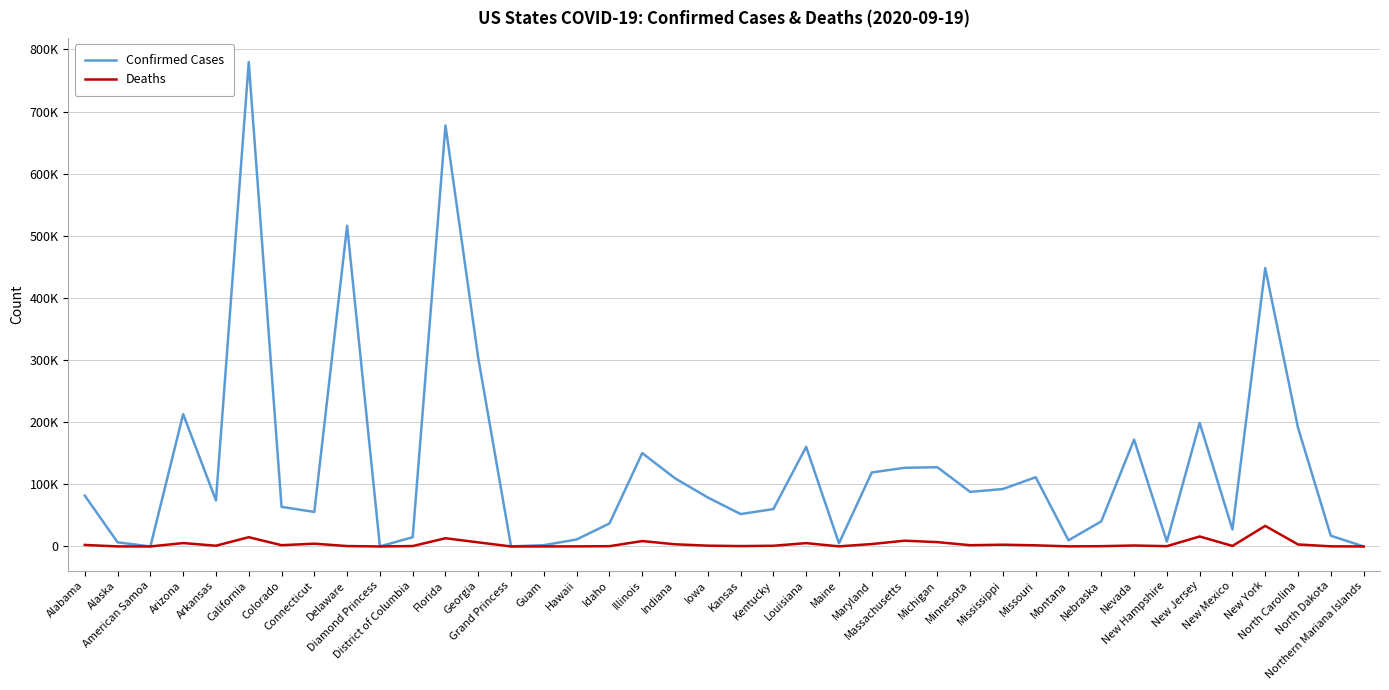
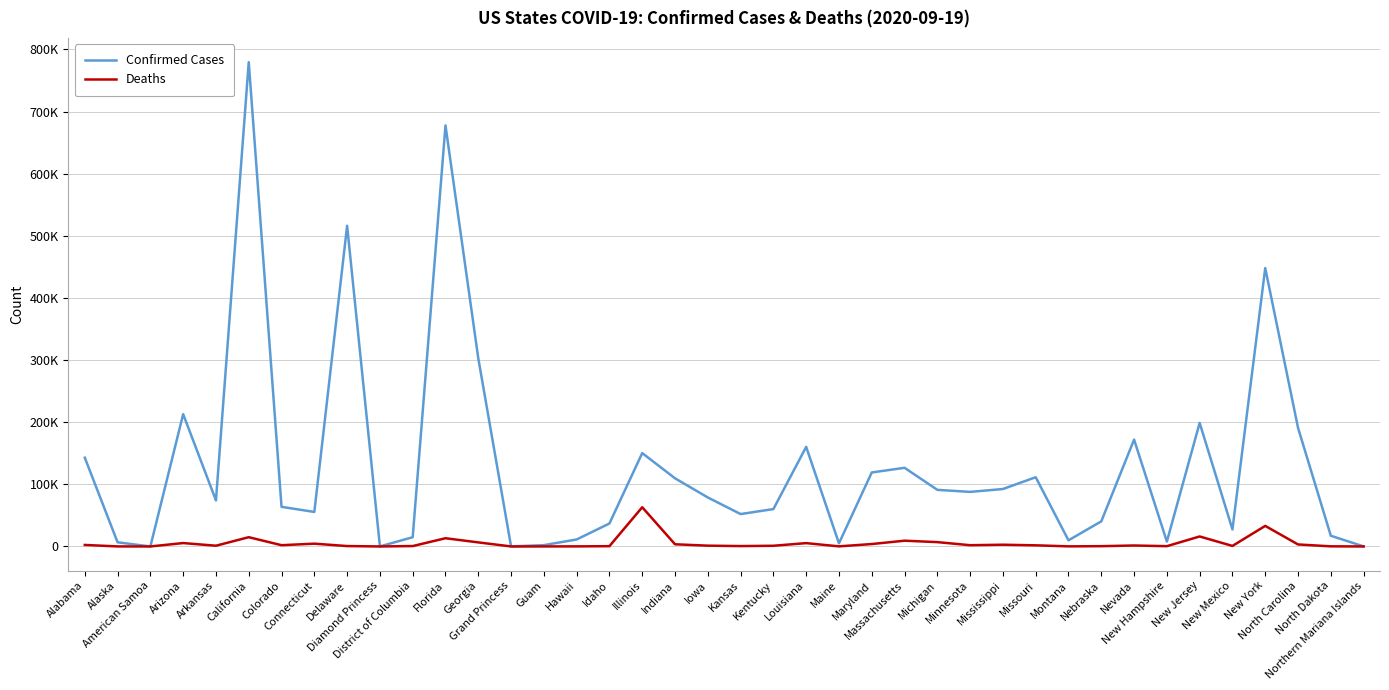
Confirmed Cases, Alabama: 80000 -> 140000
Deaths, Illinois: 10000 -> 60000
Confirmed Cases, Michigan: 130000 -> 90000
